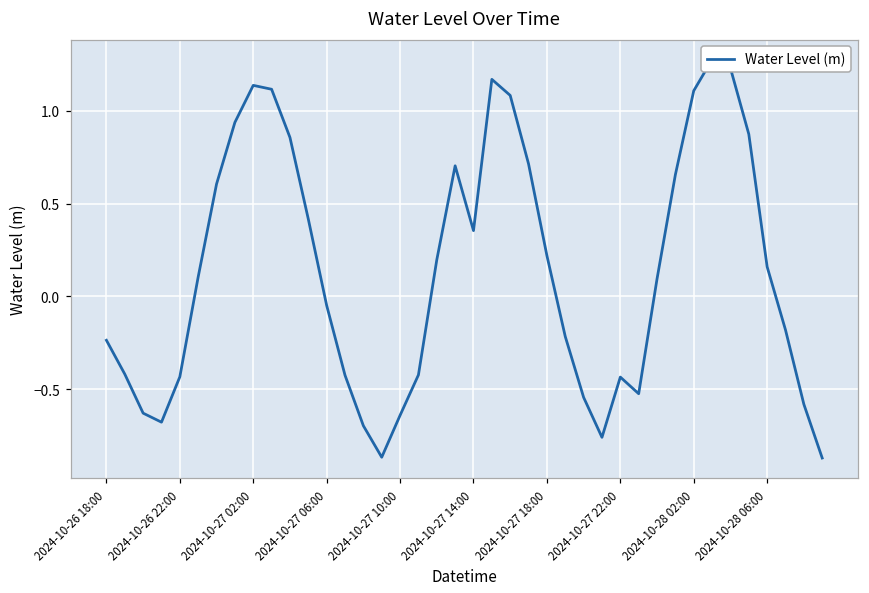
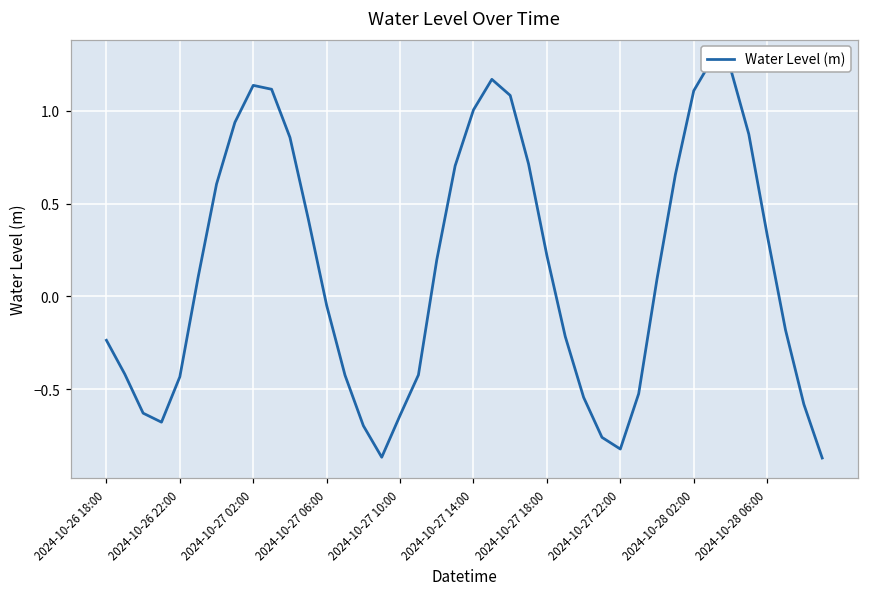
2024-10-27 14:00: 0.35 -> 1.00
2024-10-27 22:00: -0.43 -> -0.82
2024-10-28 06:00: 0.16 -> 0.33
